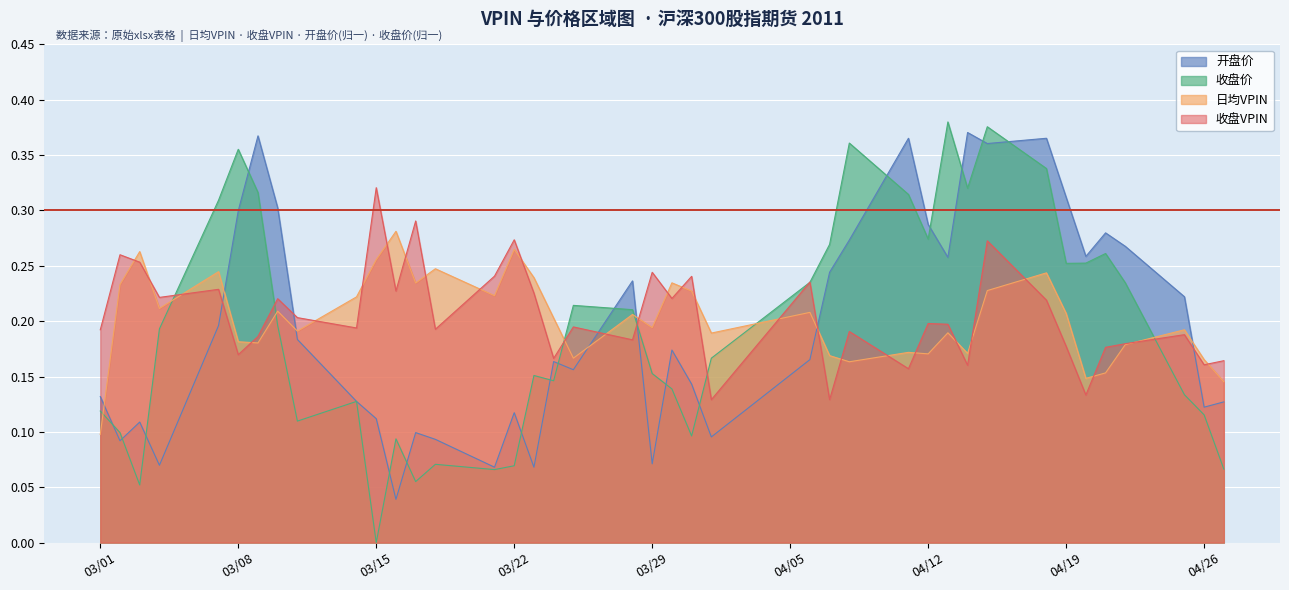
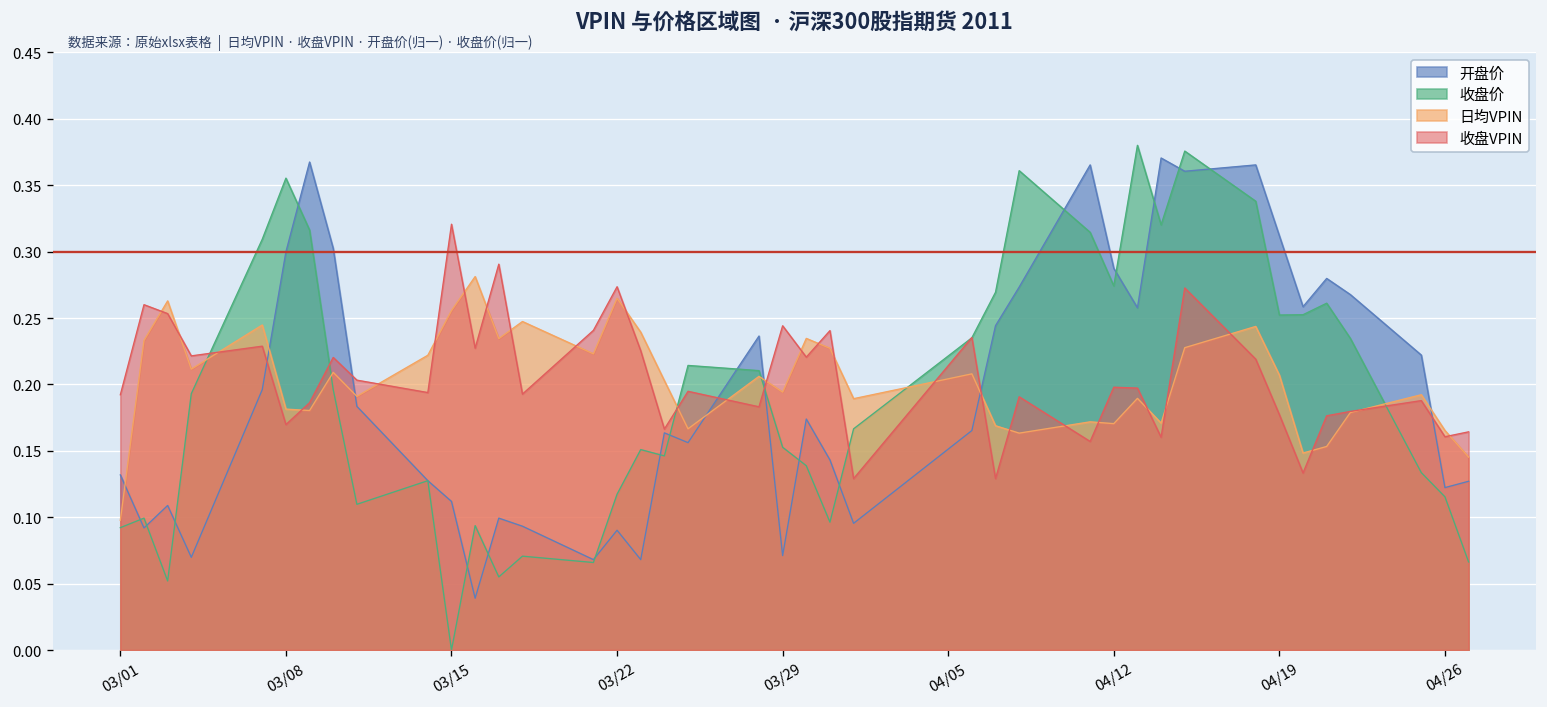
收盘价, 03/01: 0.119 -> 0.092
开盘价, 03/22: 0.117 -> 0.090
收盘价, 03/22: 0.069 -> 0.117
